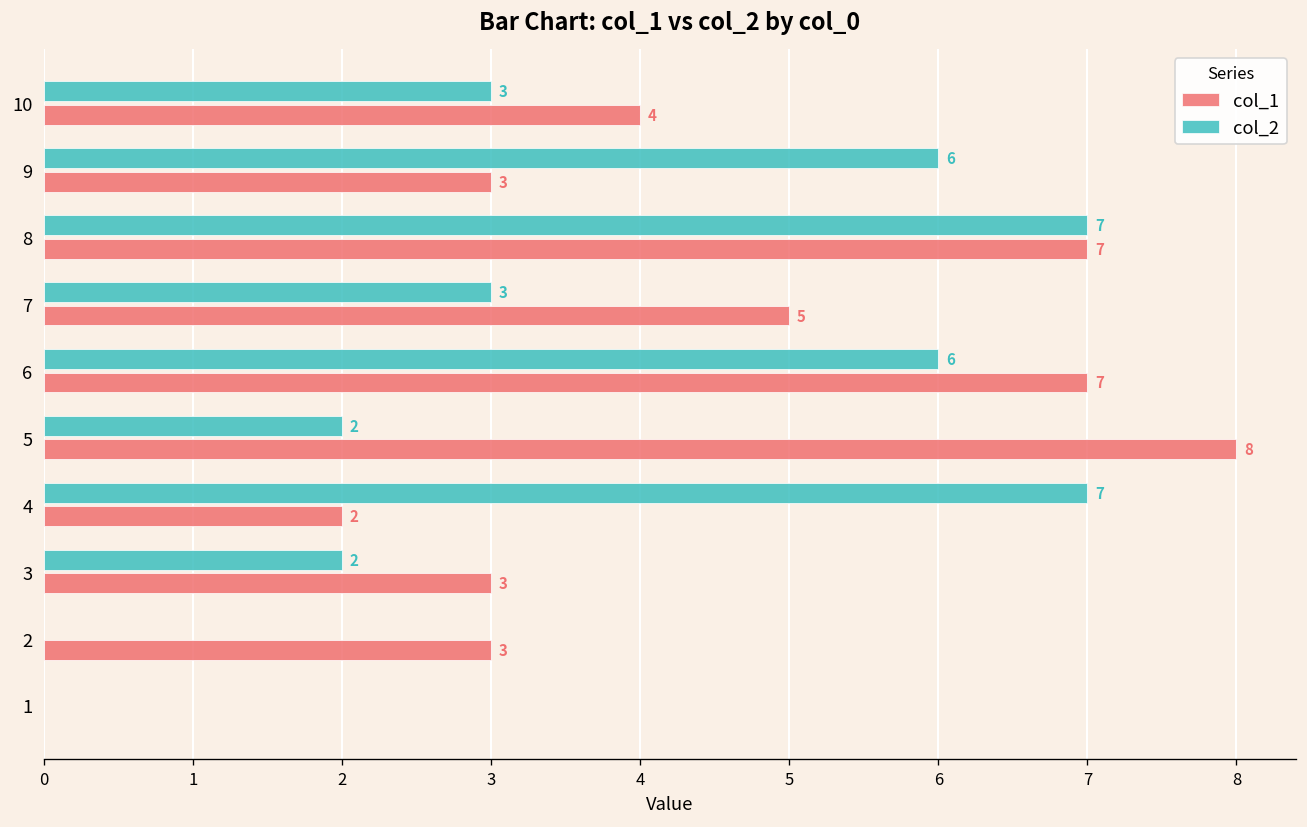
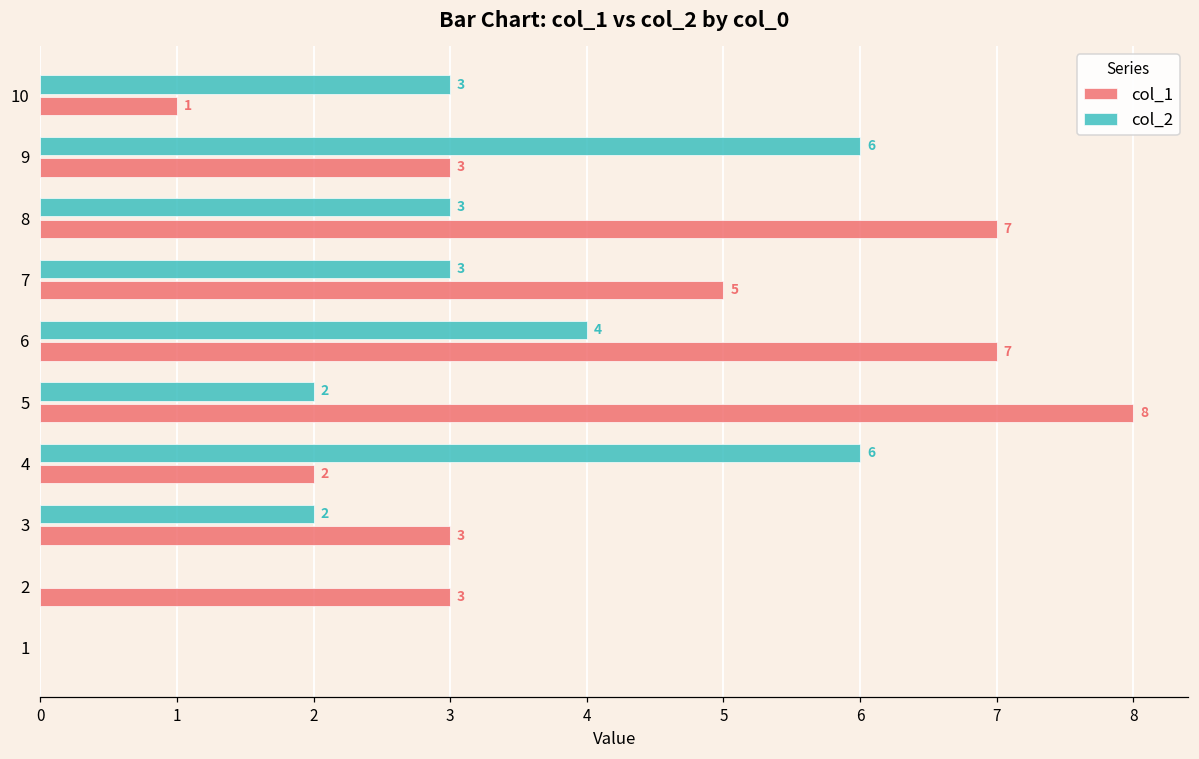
col_1, 10: 4 -> 1
col_2, 8: 7 -> 3
col_2, 6: 6 -> 4
col_2, 4: 7 -> 6
